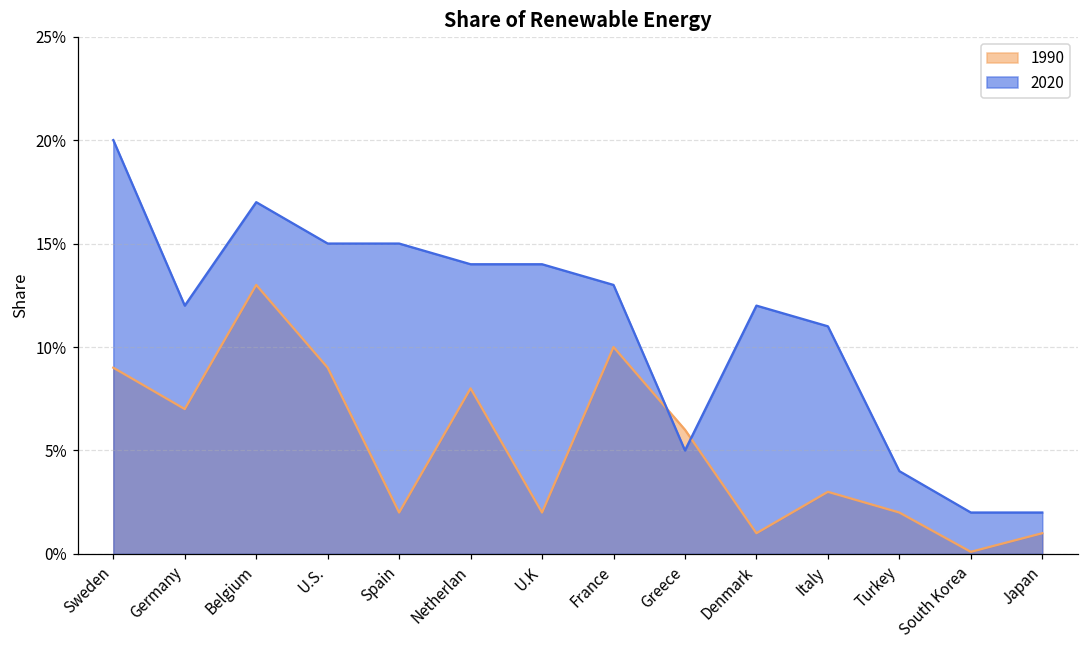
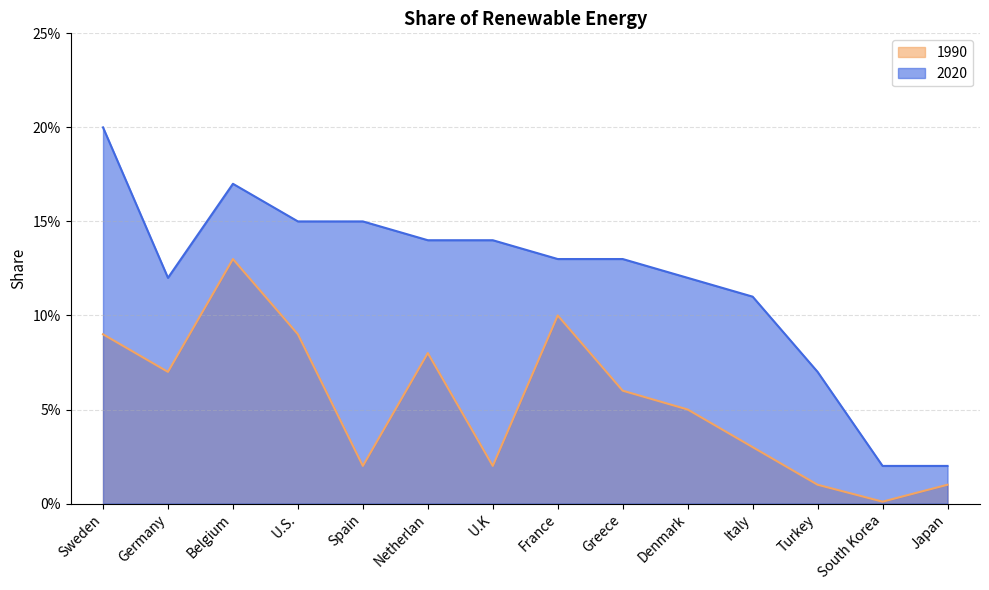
2020, Greece: 5.0% -> 13.0%
1990, Denmark: 1.0% -> 5.0%
1990, Turkey: 2.0% -> 1.0%
2020, Turkey: 4.0% -> 7.0%
